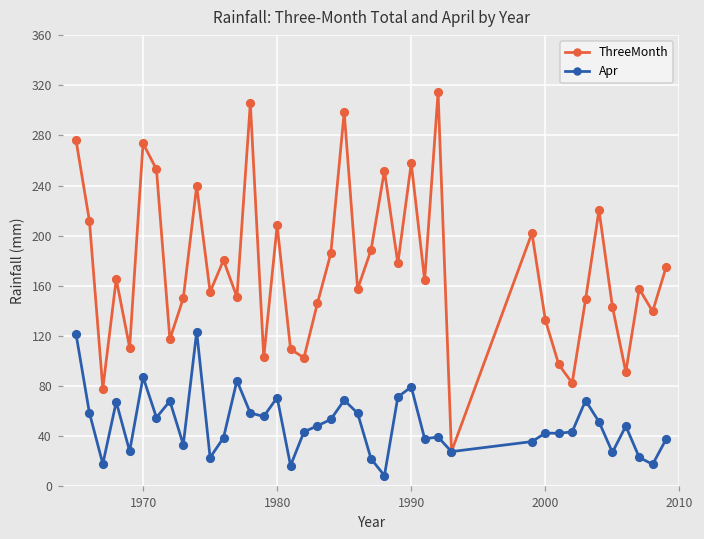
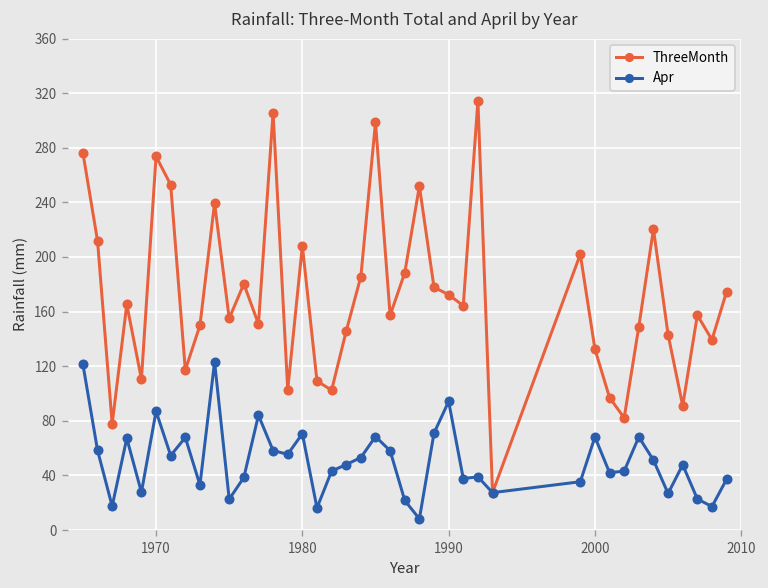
ThreeMonth, 1990: 258 -> 172
Apr, 1990: 79 -> 94
Apr, 2000: 42 -> 68
